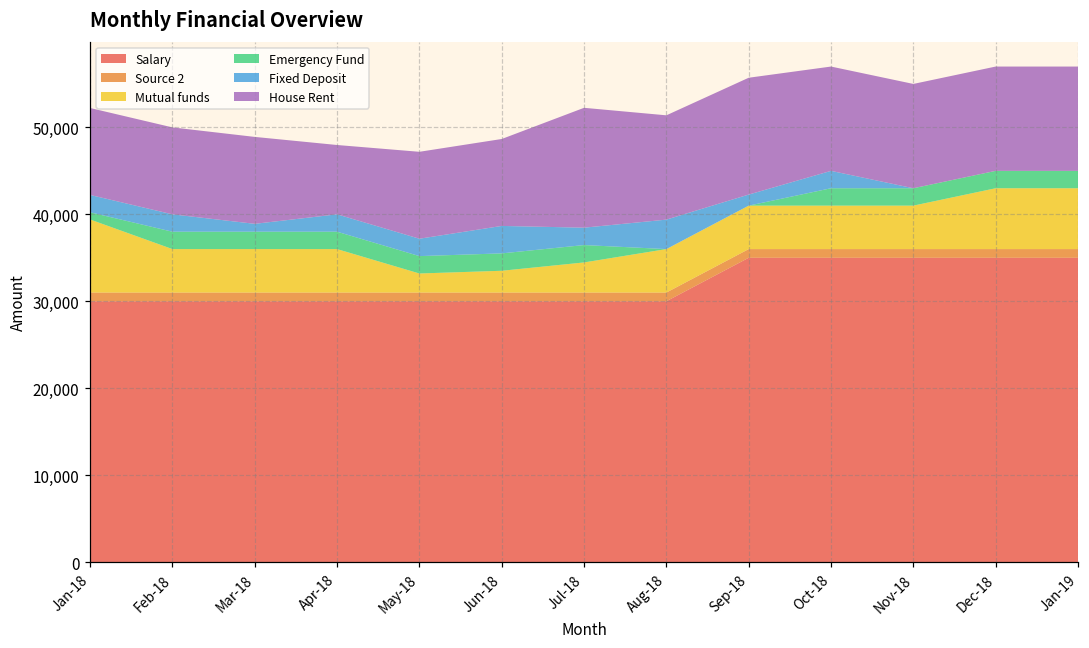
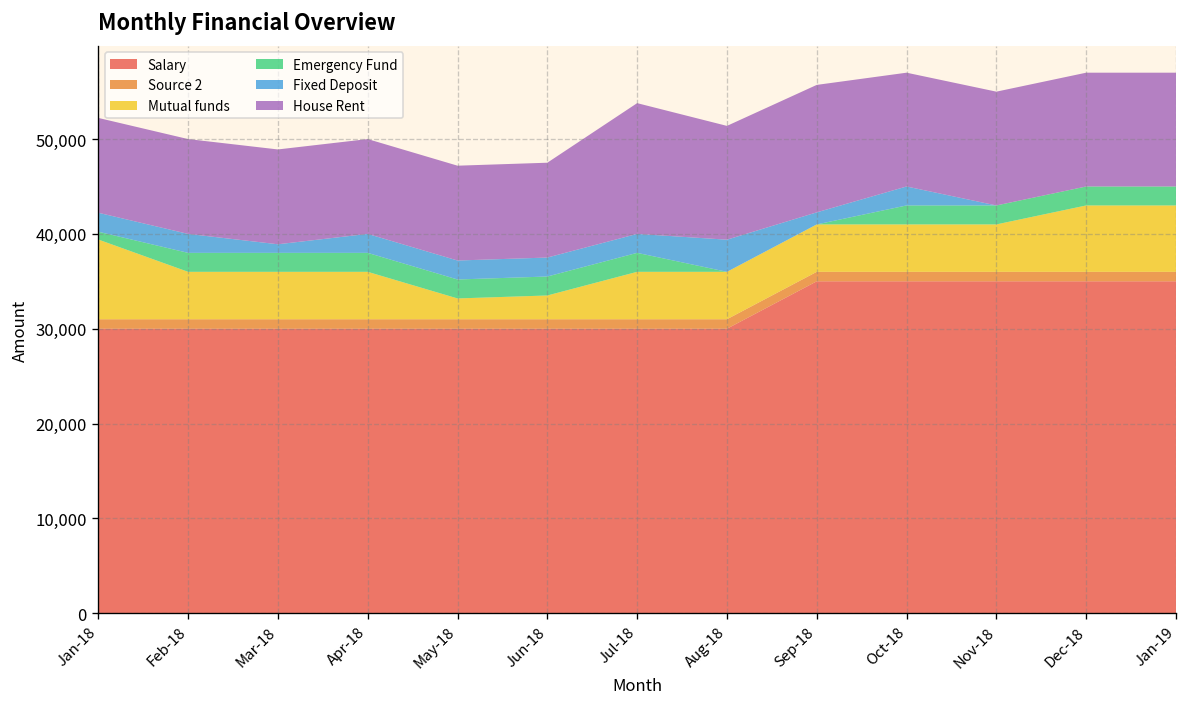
House Rent, Apr-18: 8,000 -> 10,000
Fixed Deposit, Jun-18: 3,000 -> 2,000
Mutual funds, Jul-18: 3,000 -> 5,000
